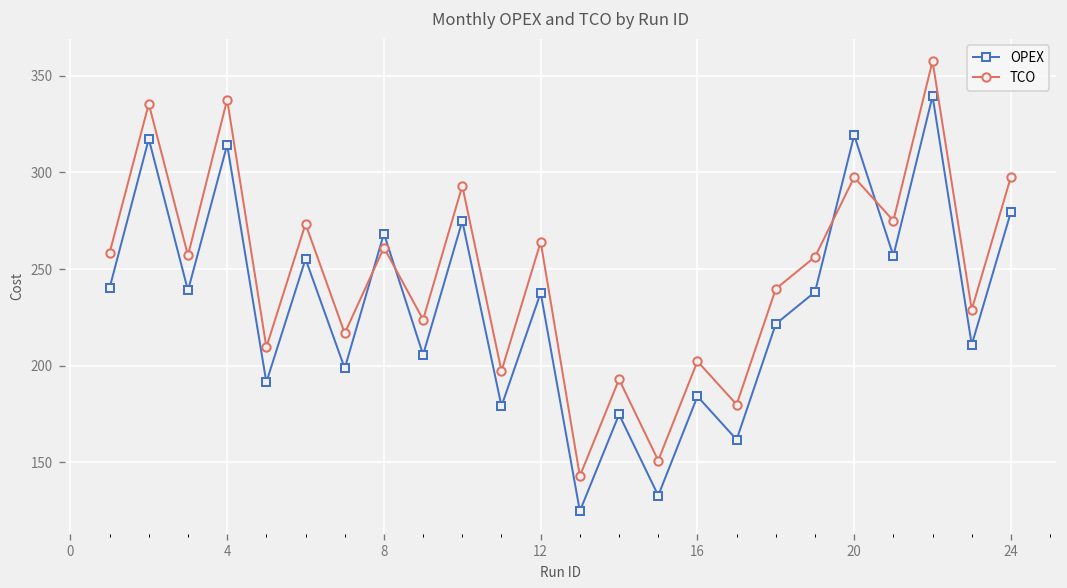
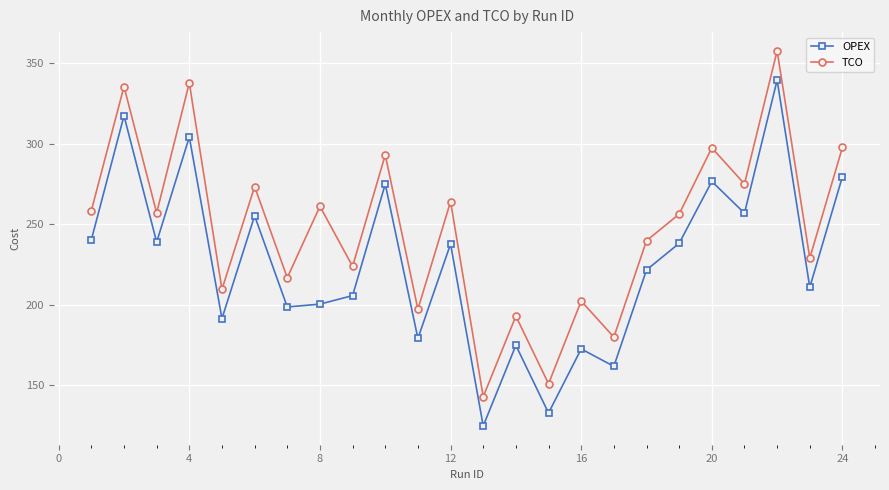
OPEX, 4: 314 -> 304
OPEX, 8: 268 -> 200
OPEX, 16: 184 -> 173
OPEX, 20: 319 -> 277
